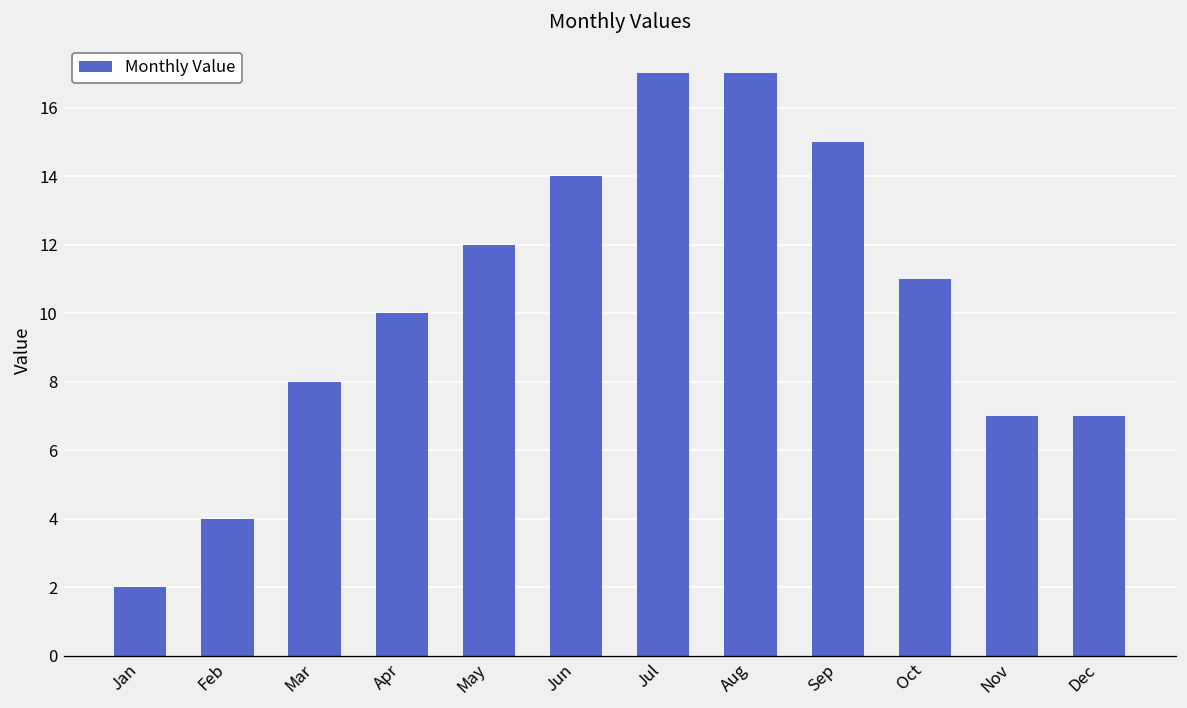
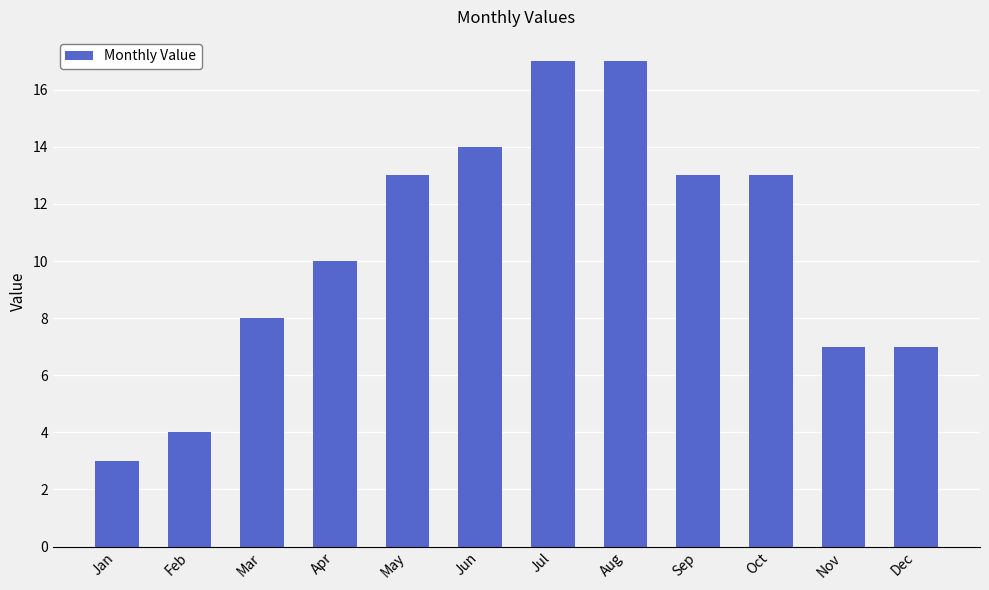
Jan: 2 -> 3
May: 12 -> 13
Sep: 15 -> 13
Oct: 11 -> 13
